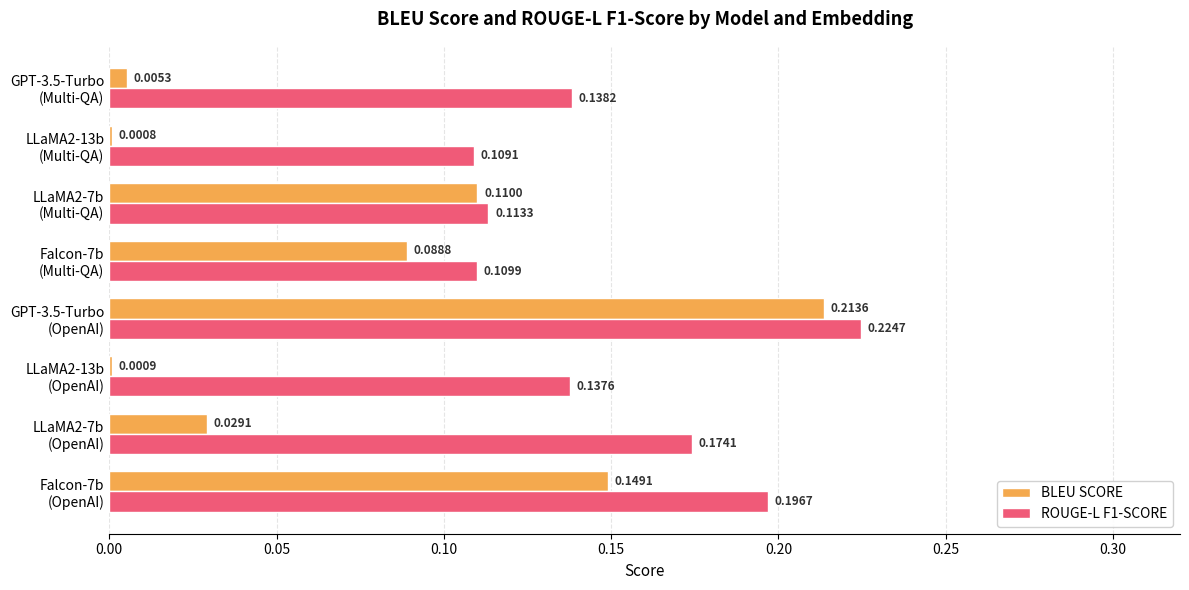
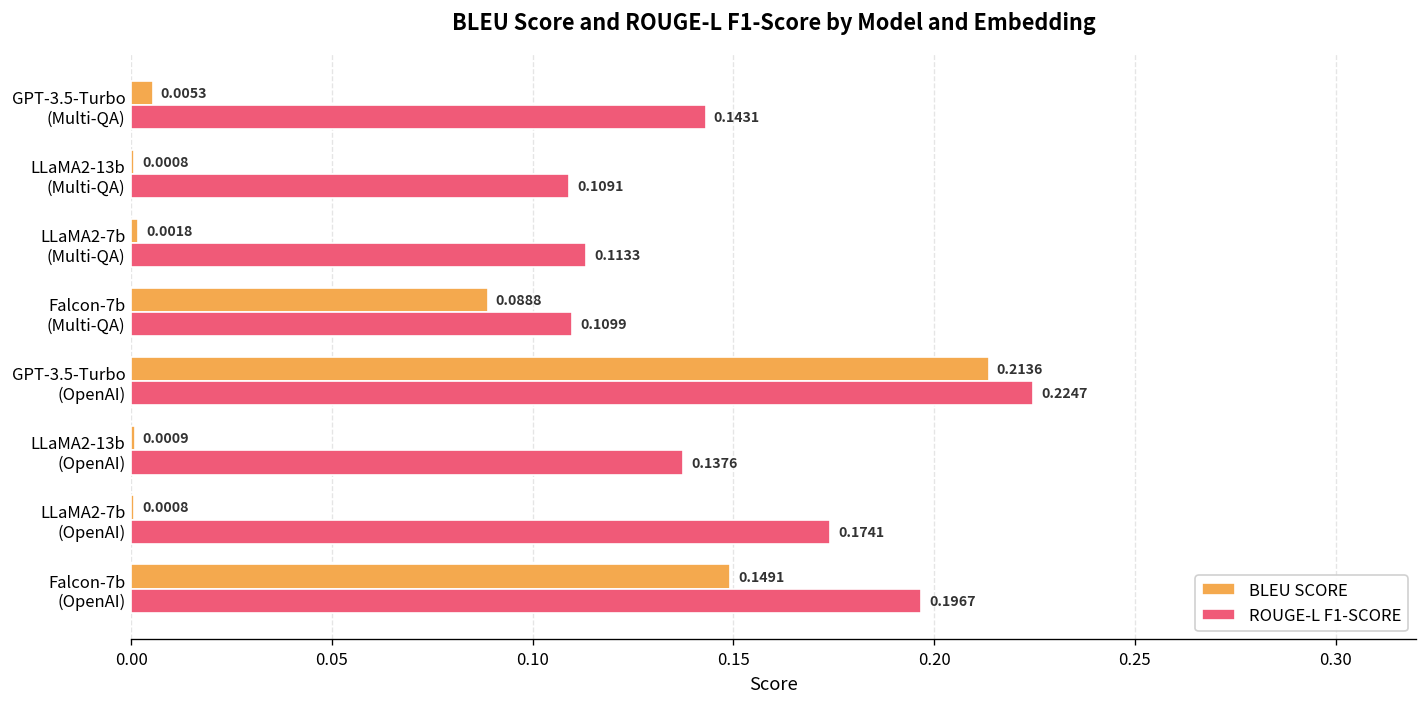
ROUGE-L F1-SCORE, GPT-3.5-Turbo (Multi-QA): 0.1382 -> 0.1431
BLEU SCORE, LLaMA2-7b (Multi-QA): 0.1100 -> 0.0018
BLEU SCORE, LLaMA2-7b (OpenAI): 0.0291 -> 0.0008
